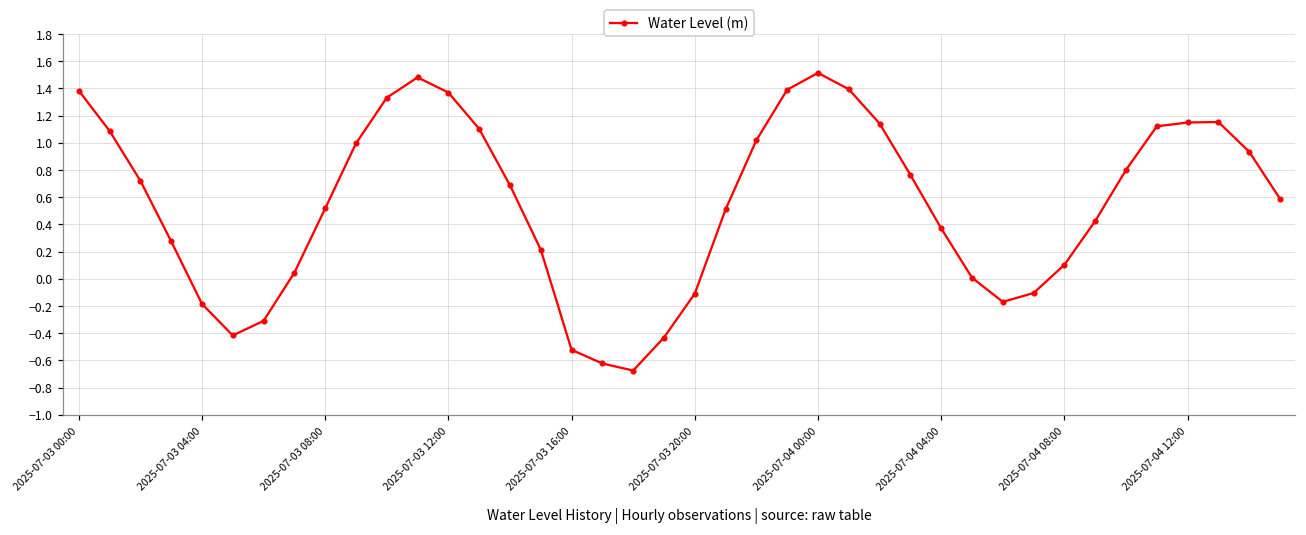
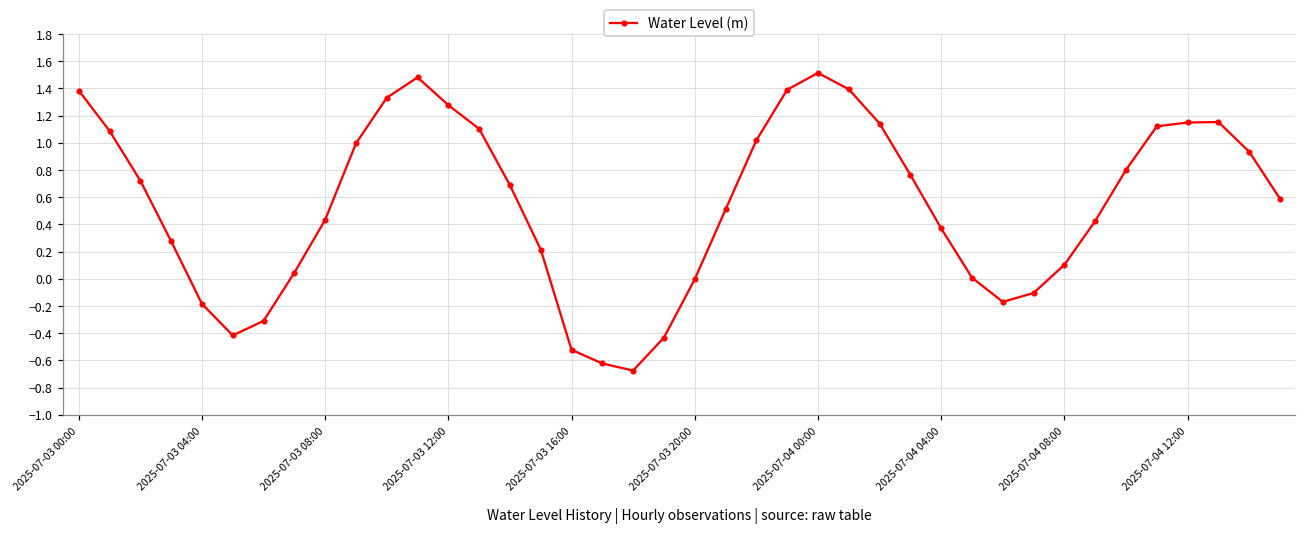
2025-07-03 08:00: 0.52 -> 0.43
2025-07-03 12:00: 1.37 -> 1.28
2025-07-03 20:00: -0.11 -> 0.00
